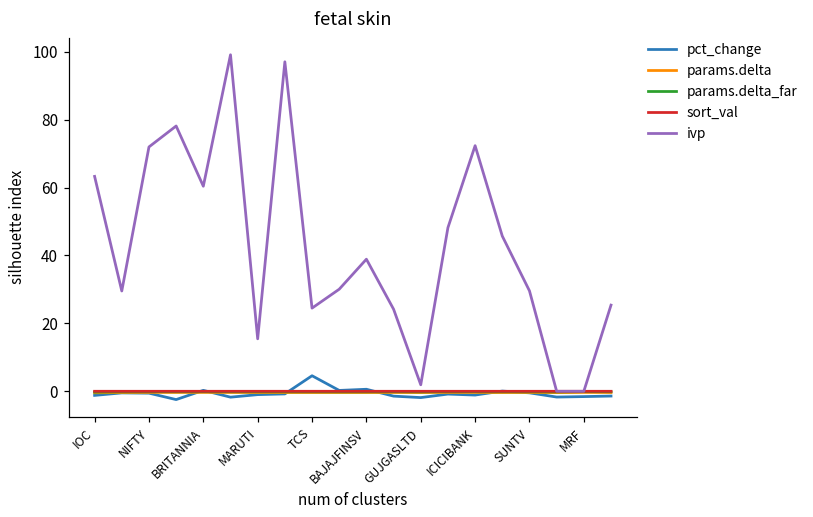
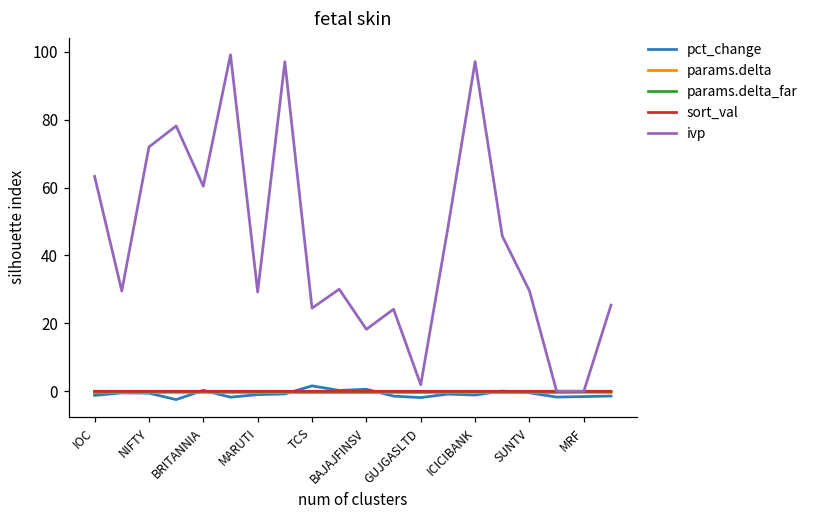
ivp, MARUTI: 15 -> 29
pct_change, TCS: 5 -> 2
ivp, BAJAJFINSV: 39 -> 18
ivp, ICICIBANK: 72 -> 97
